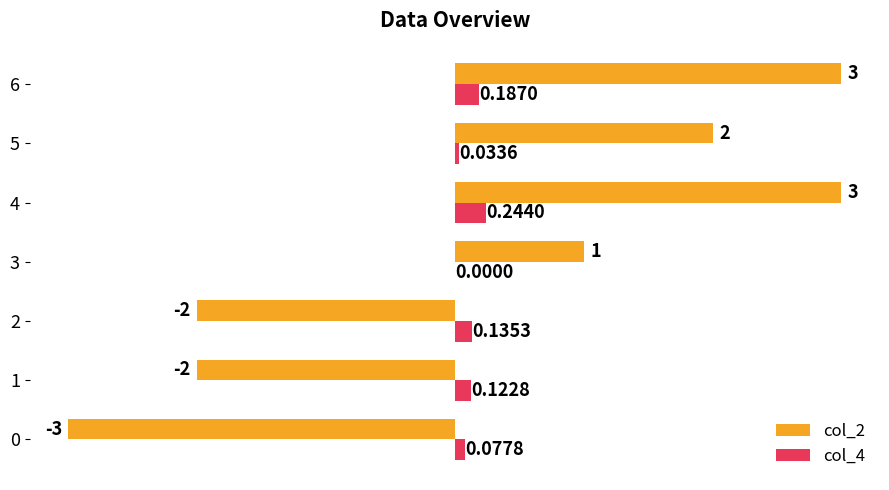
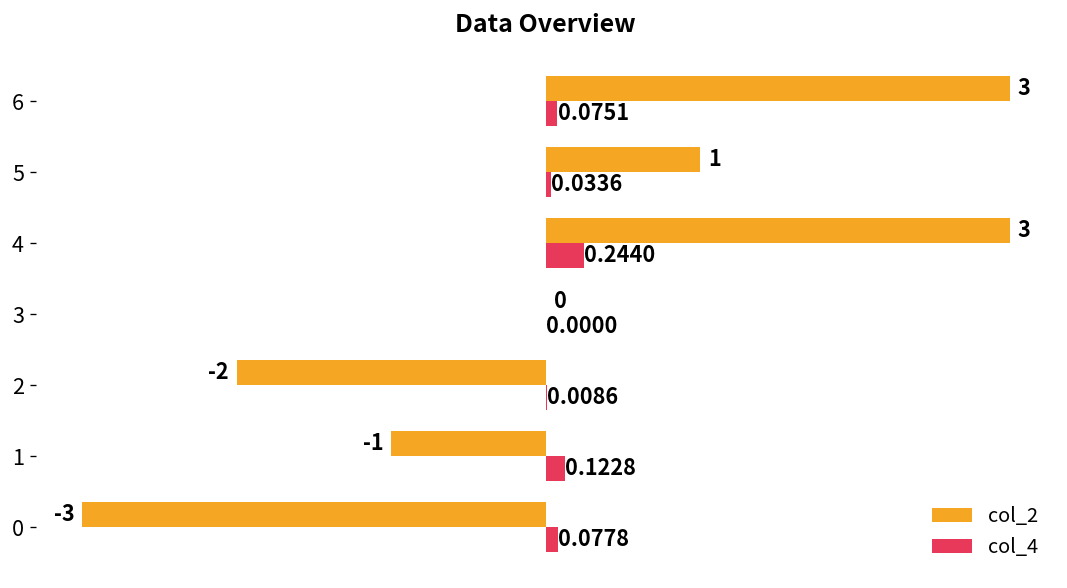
col_4, 6: 0.1870 -> 0.0751
col_2, 5: 2 -> 1
col_2, 3: 1 -> 0
col_4, 2: 0.1353 -> 0.0086
col_2, 1: -2 -> -1
